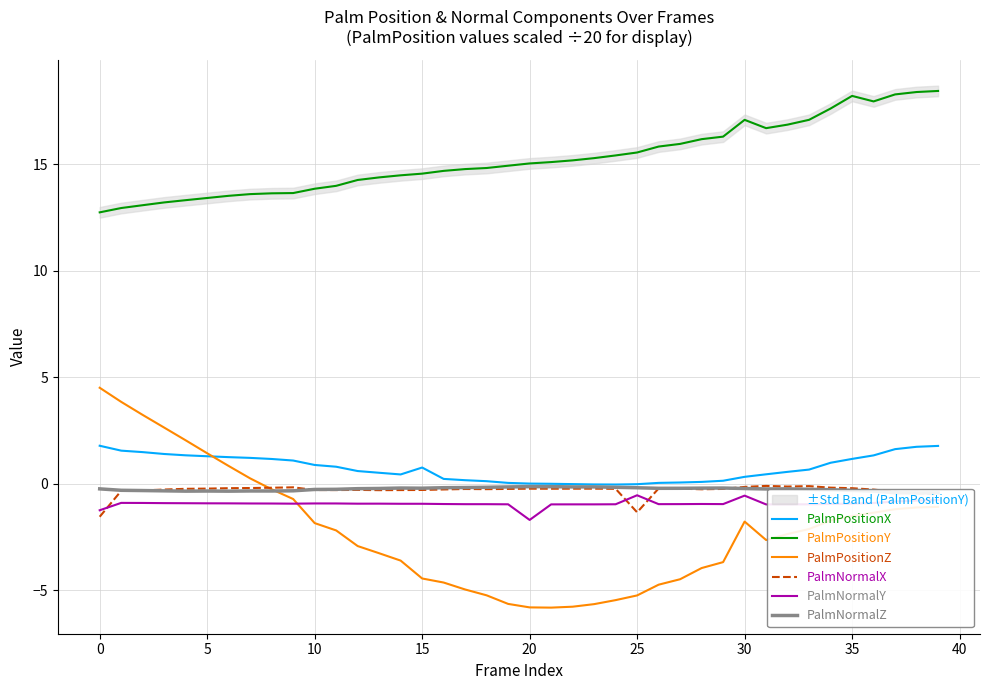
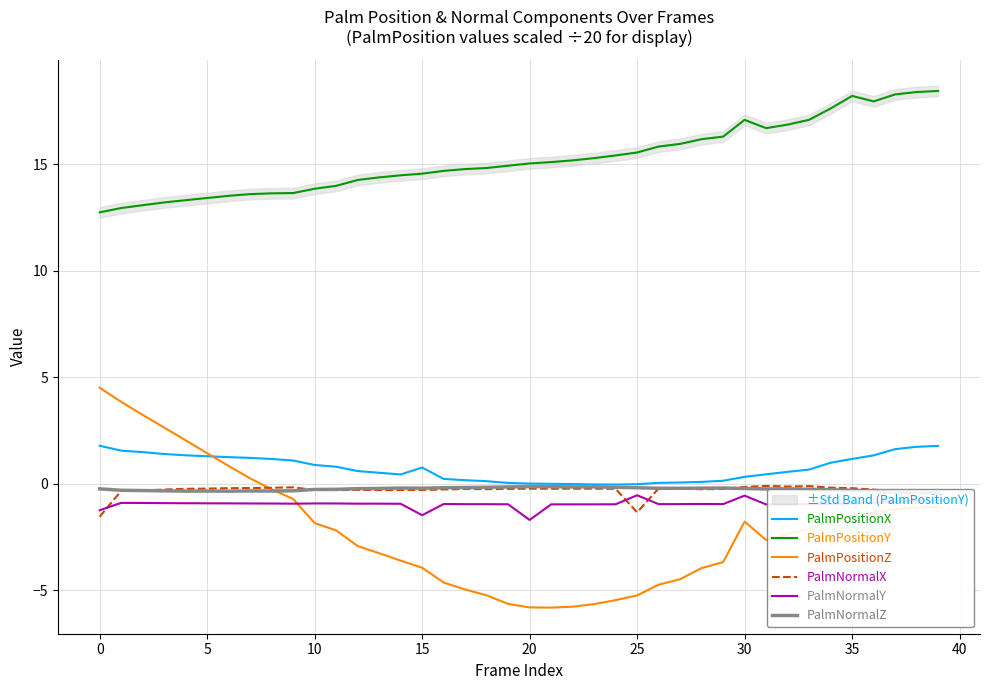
PalmPositionZ, 15: -4.4 -> -3.9
PalmNormalY, 15: -0.9 -> -1.5
